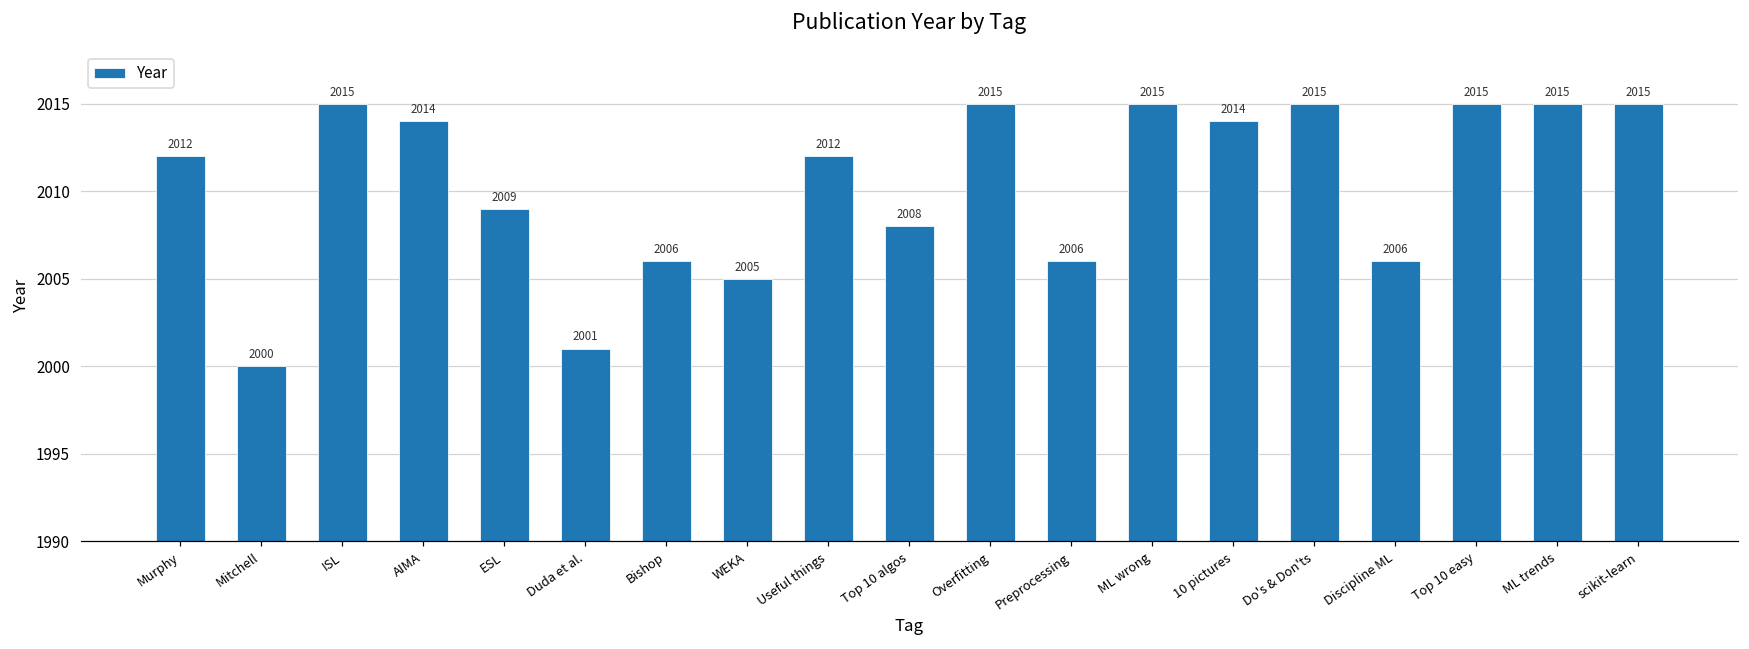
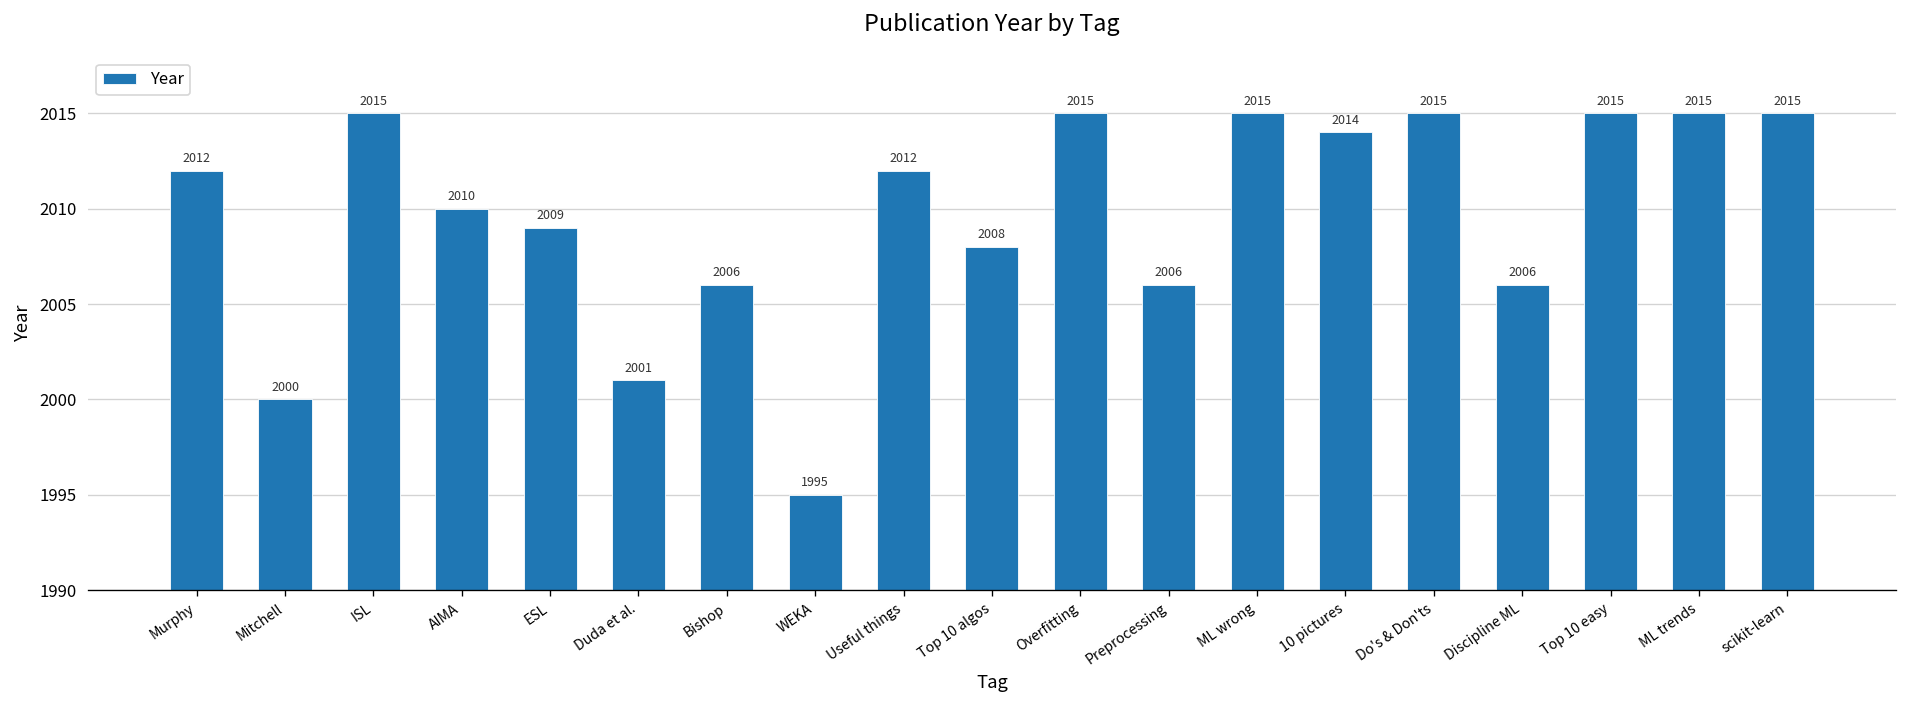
AIMA: 2014 -> 2010
WEKA: 2005 -> 1995
